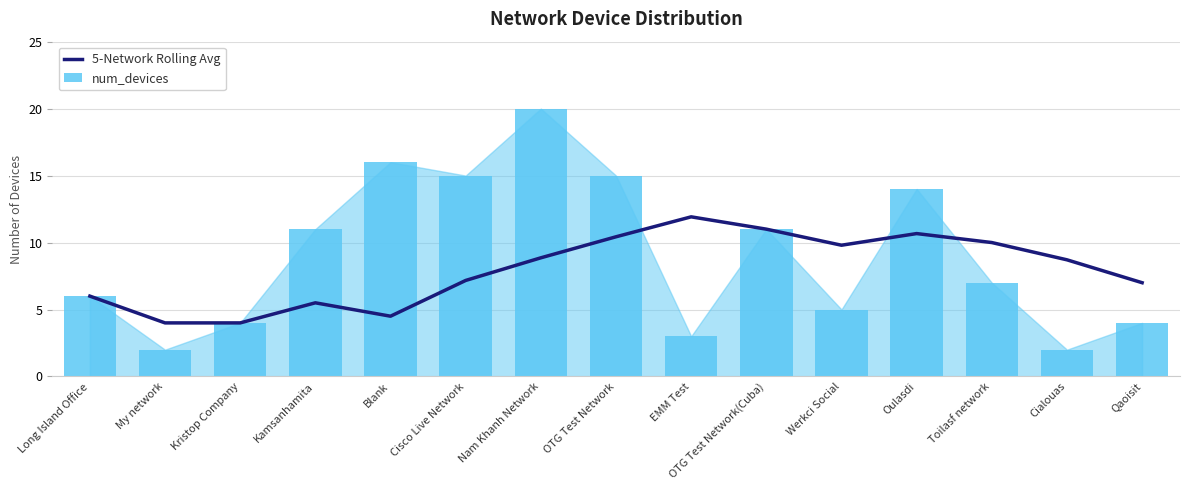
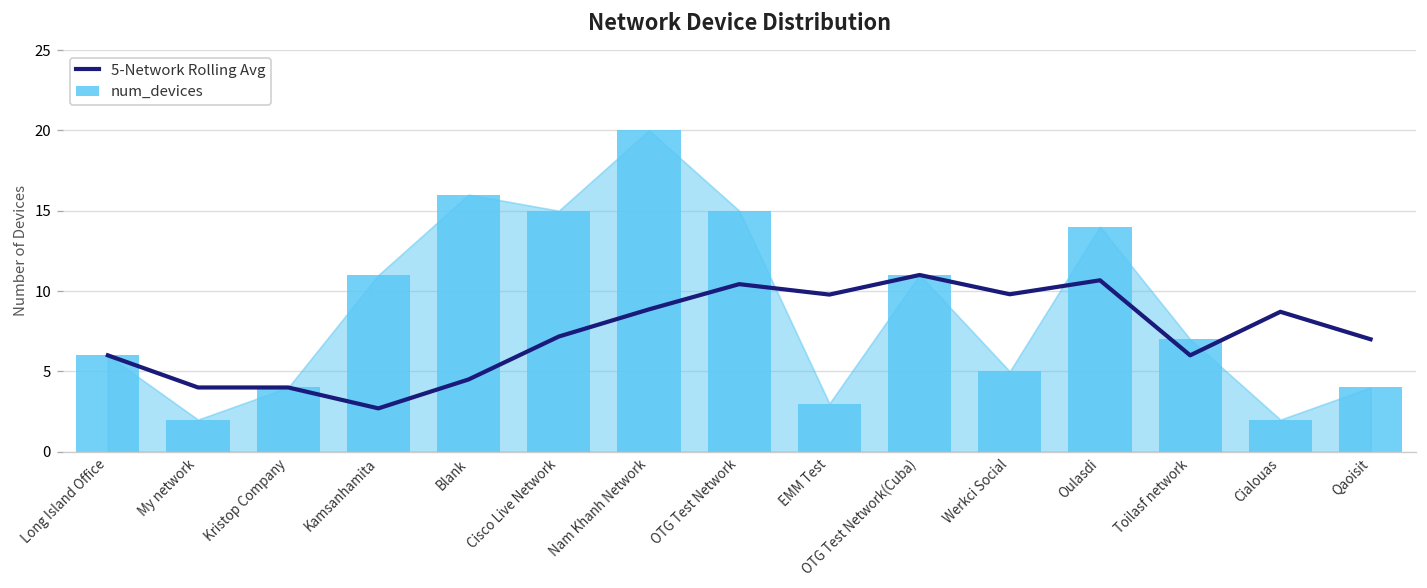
5-Network Rolling Avg, Kamsanhamita: 5.5 -> 2.7
5-Network Rolling Avg, EMM Test: 11.9 -> 9.8
5-Network Rolling Avg, Toilasf network: 10 -> 6
